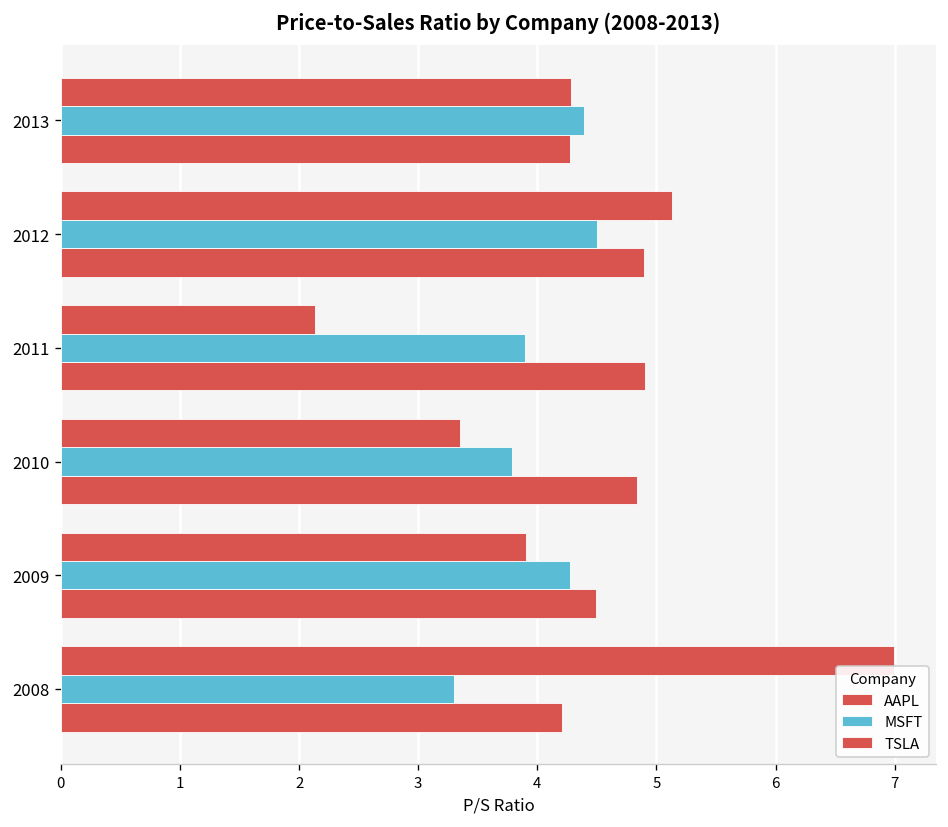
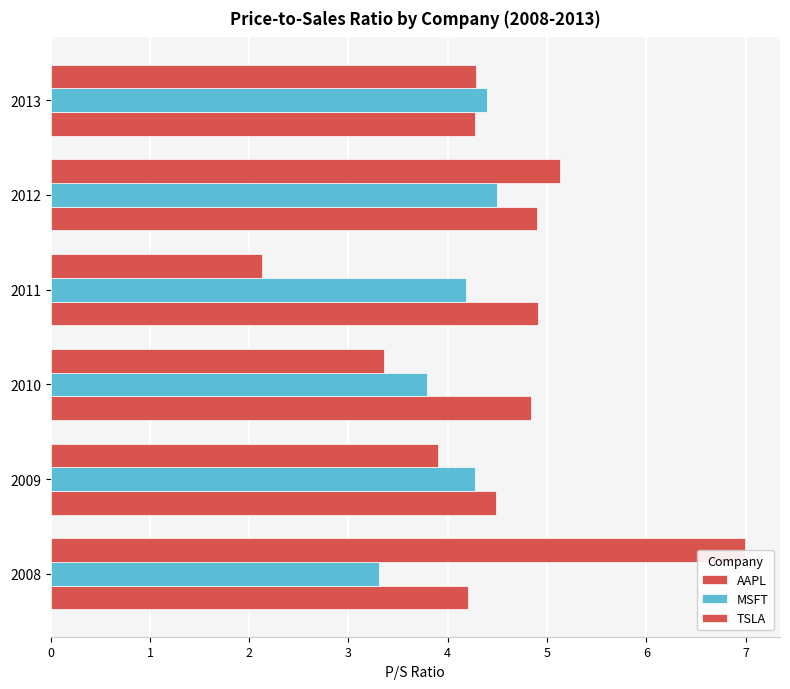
MSFT, 2011: 3.9 -> 4.2
